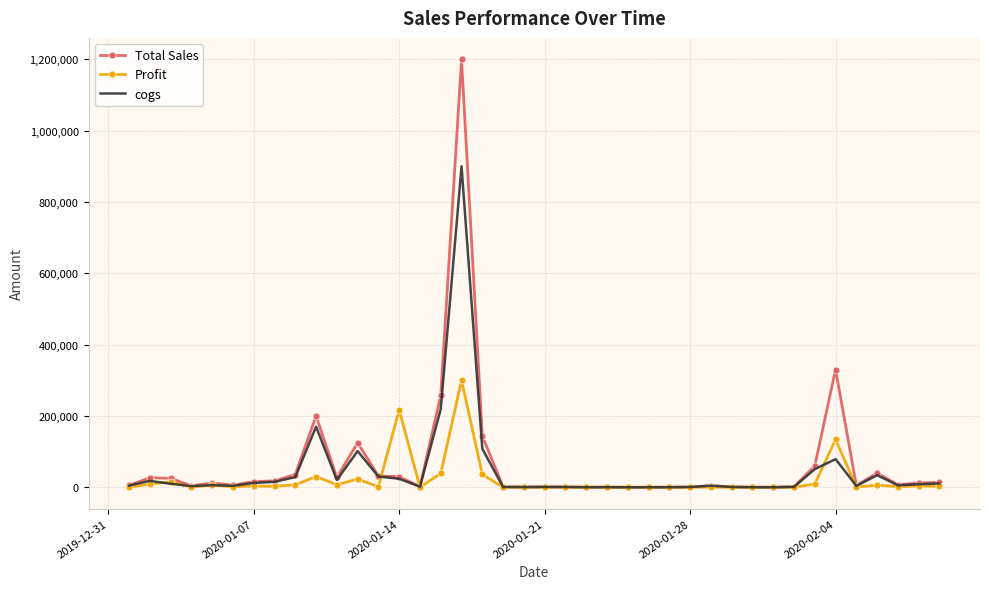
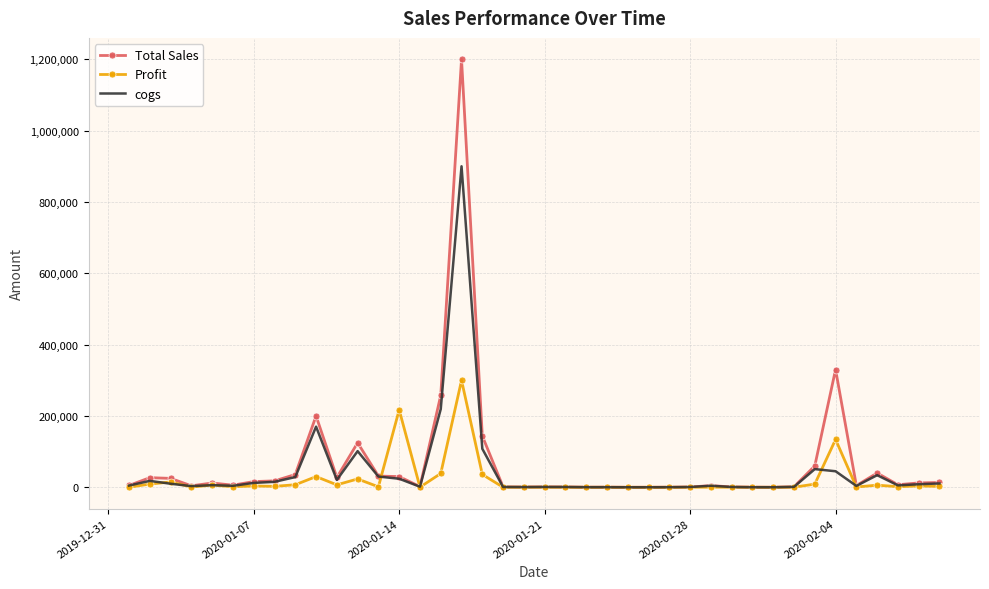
cogs, 2020-02-04: 80,000 -> 50,000
